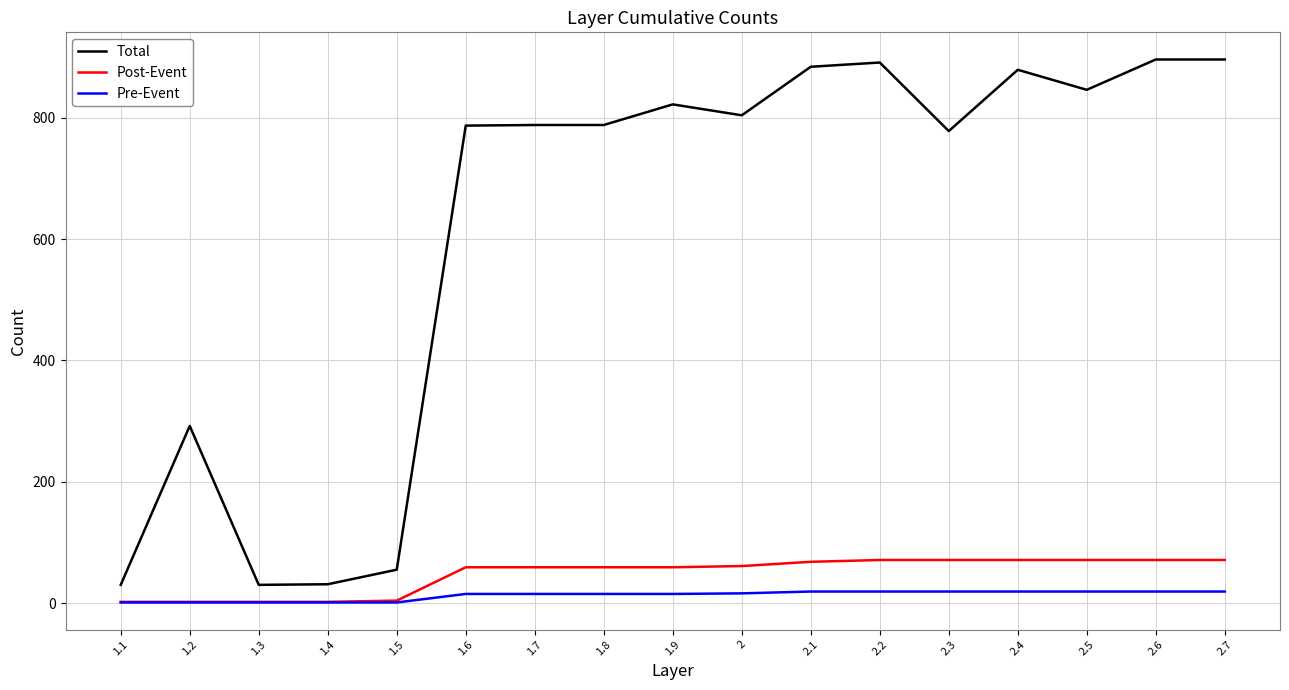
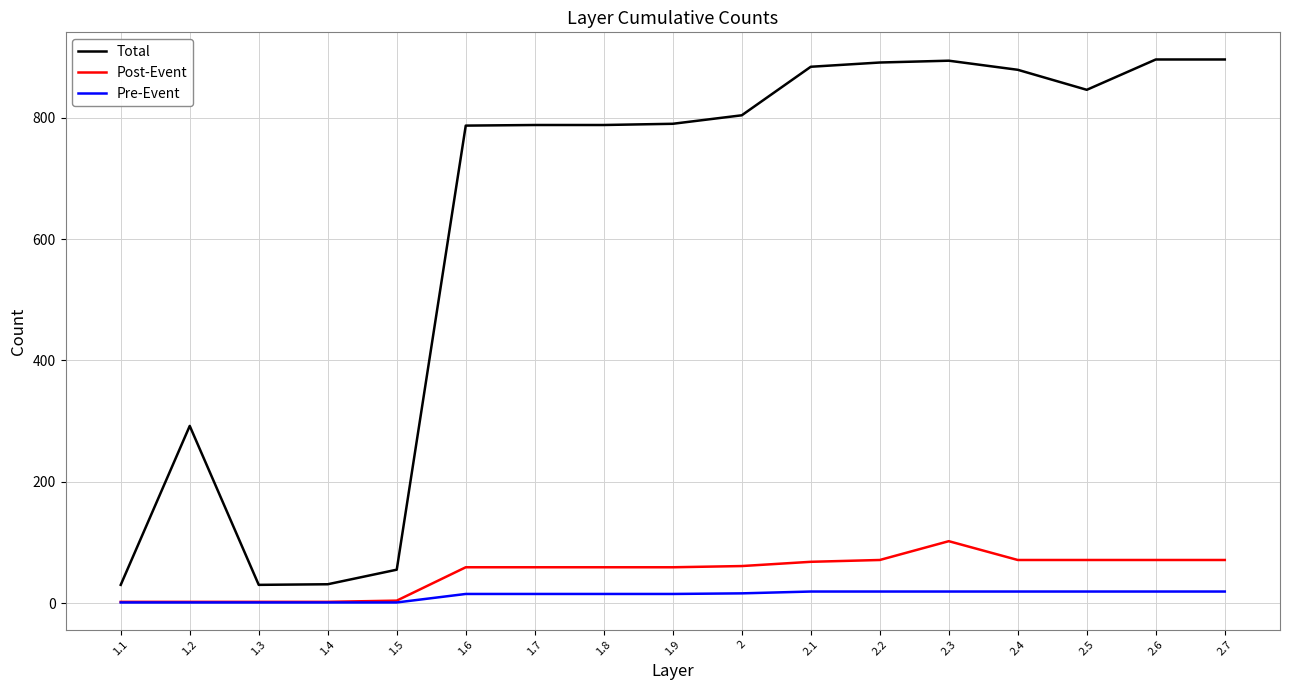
Total, 1.9: 820 -> 790
Total, 2.3: 780 -> 890
Post-Event, 2.3: 70 -> 100
